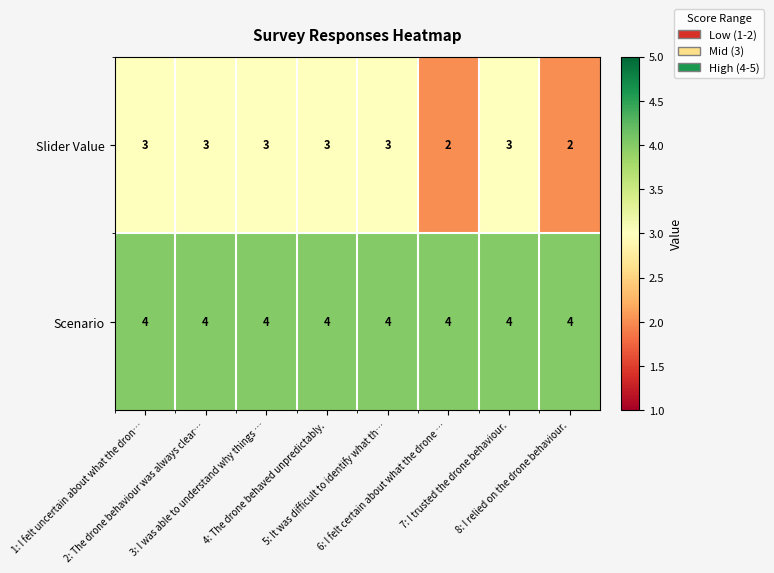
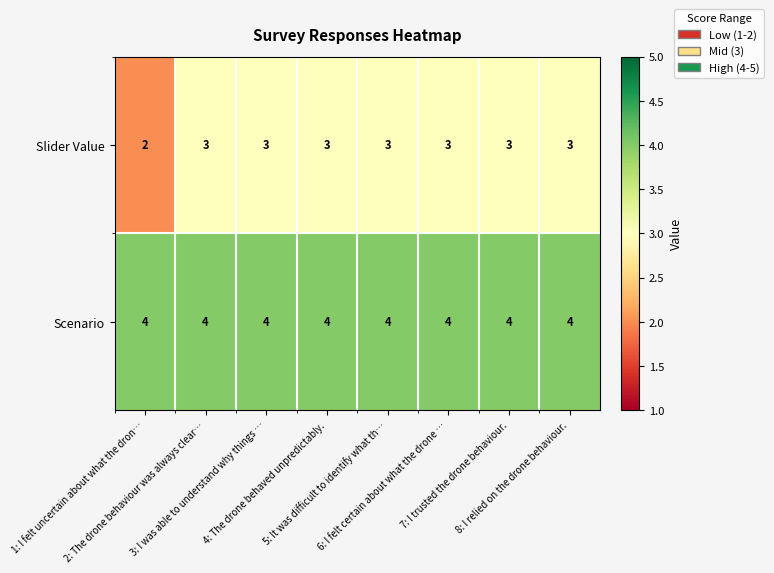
Slider Value, 1: I felt uncertain about what the dron…: 3 -> 2
Slider Value, 6: I felt certain about what the drone …: 2 -> 3
Slider Value, 8: I relied on the drone behaviour.: 2 -> 3
